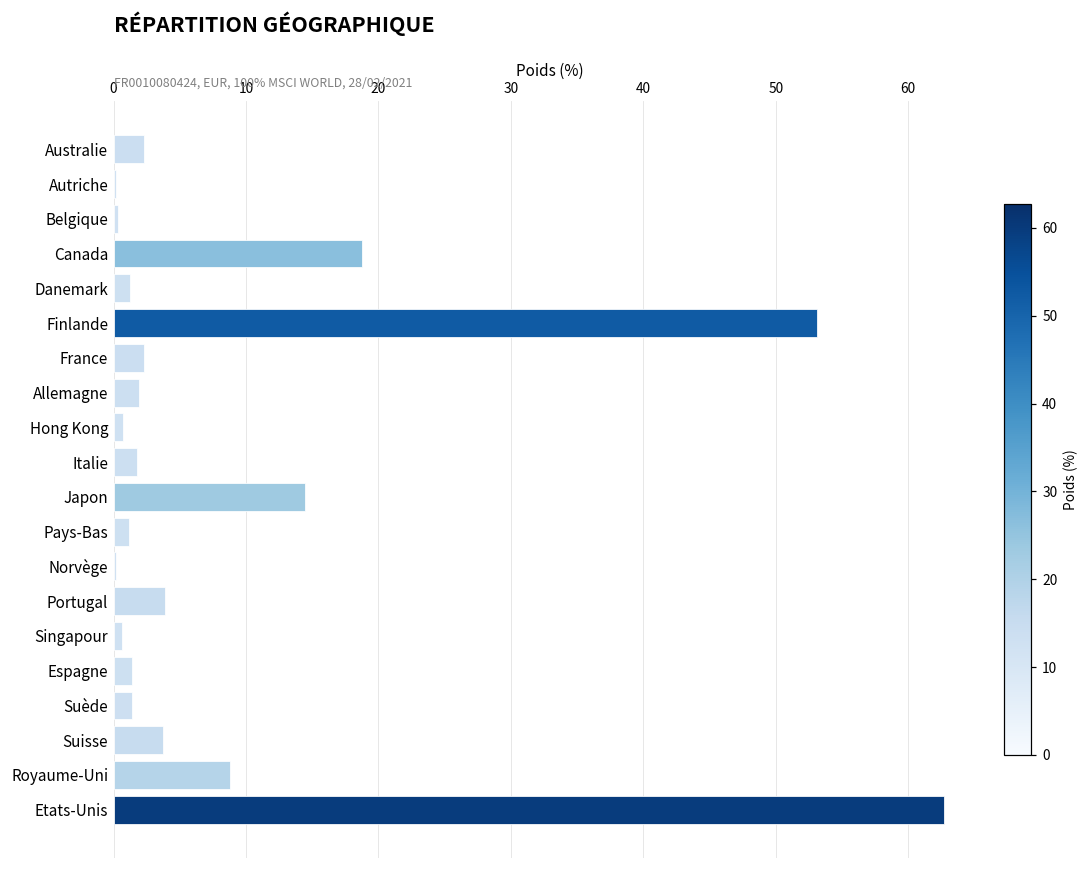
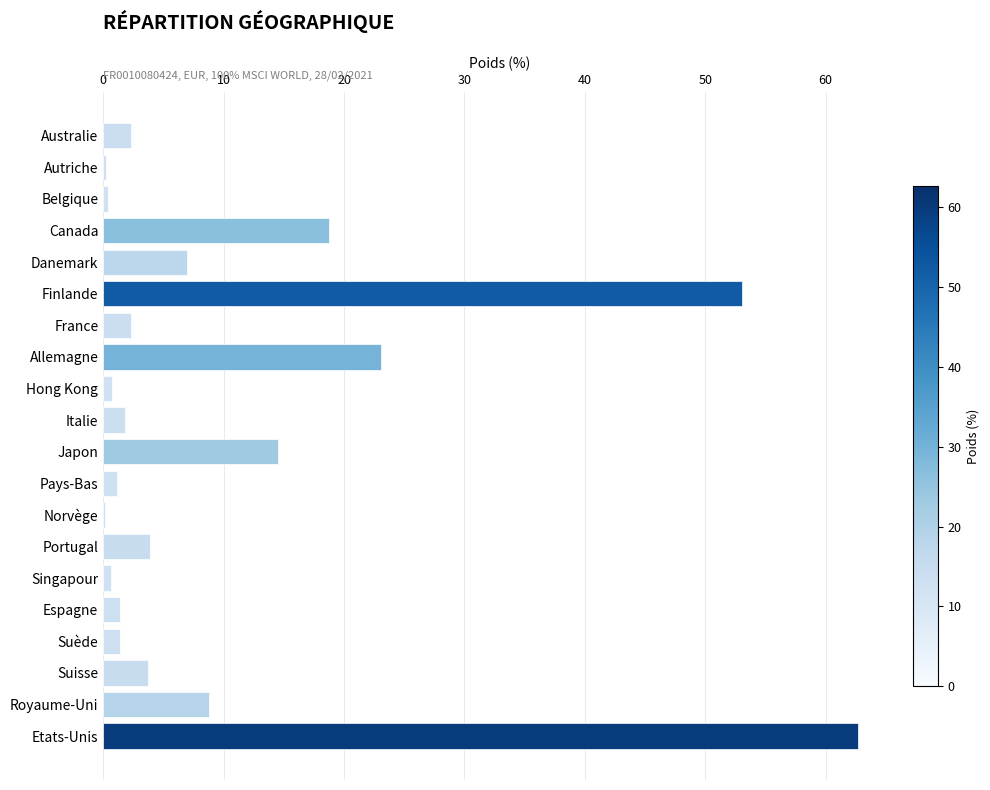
Danemark: 1.3 -> 7.0
Allemagne: 1.9 -> 23.1
